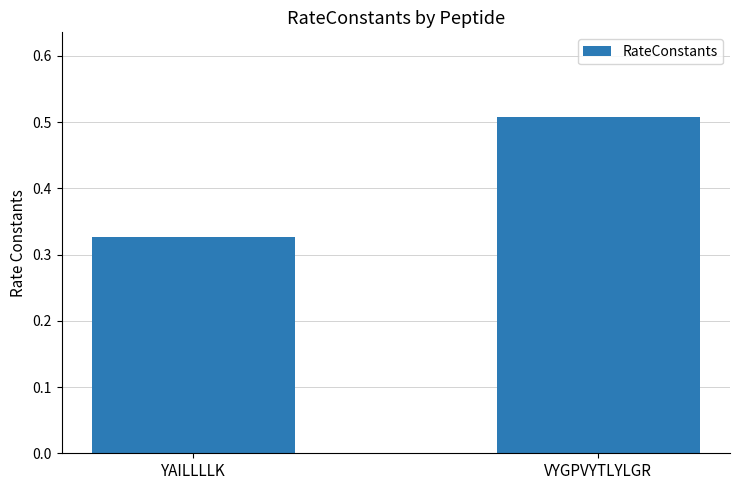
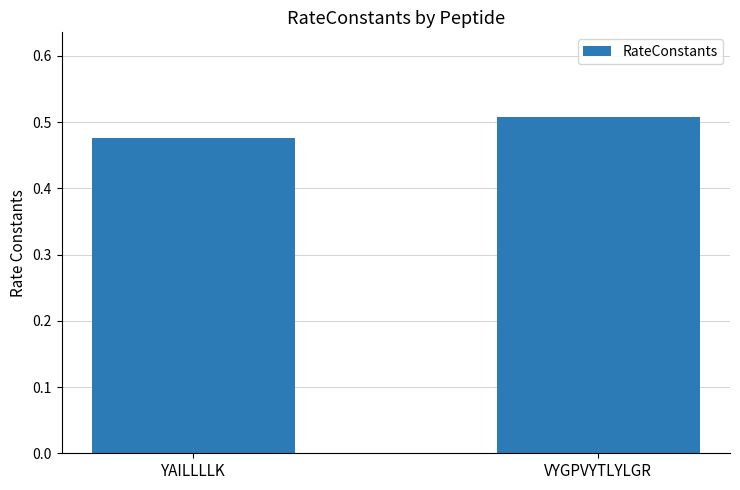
YAILLLLK: 0.33 -> 0.48
